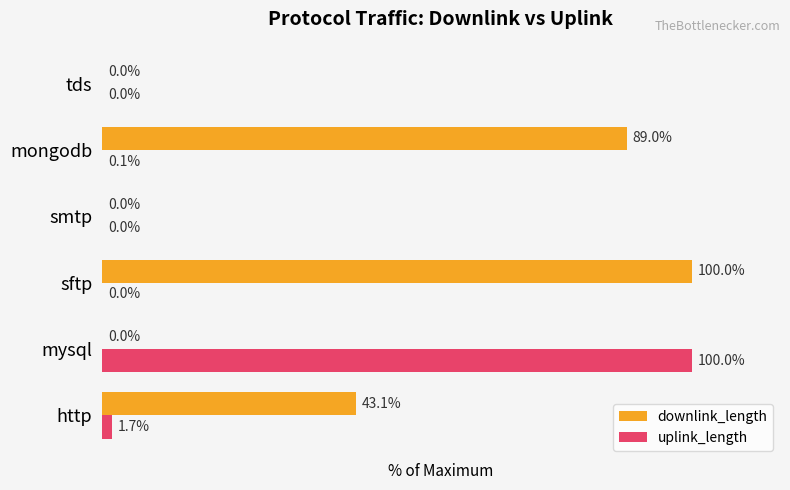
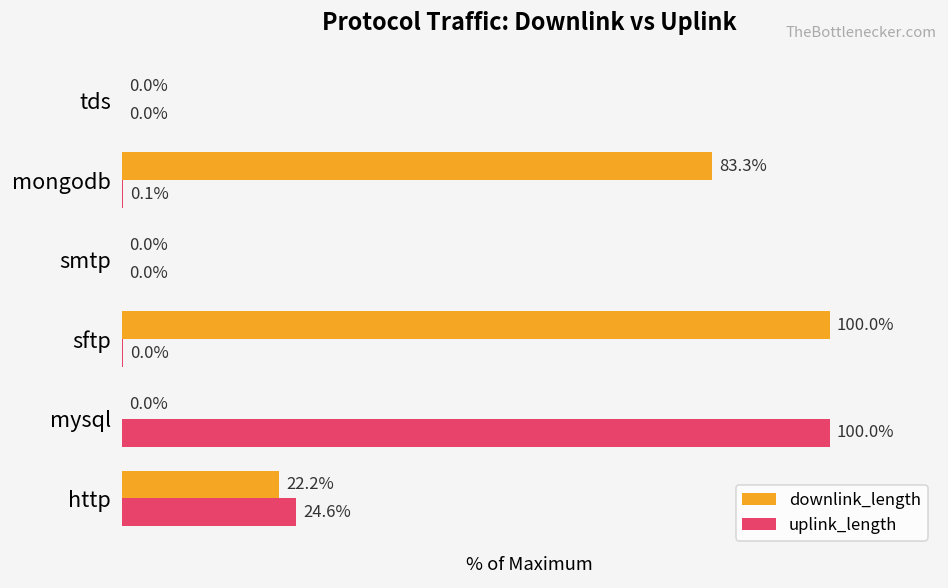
downlink_length, mongodb: 89.0% -> 83.3%
downlink_length, http: 43.1% -> 22.2%
uplink_length, http: 1.7% -> 24.6%
